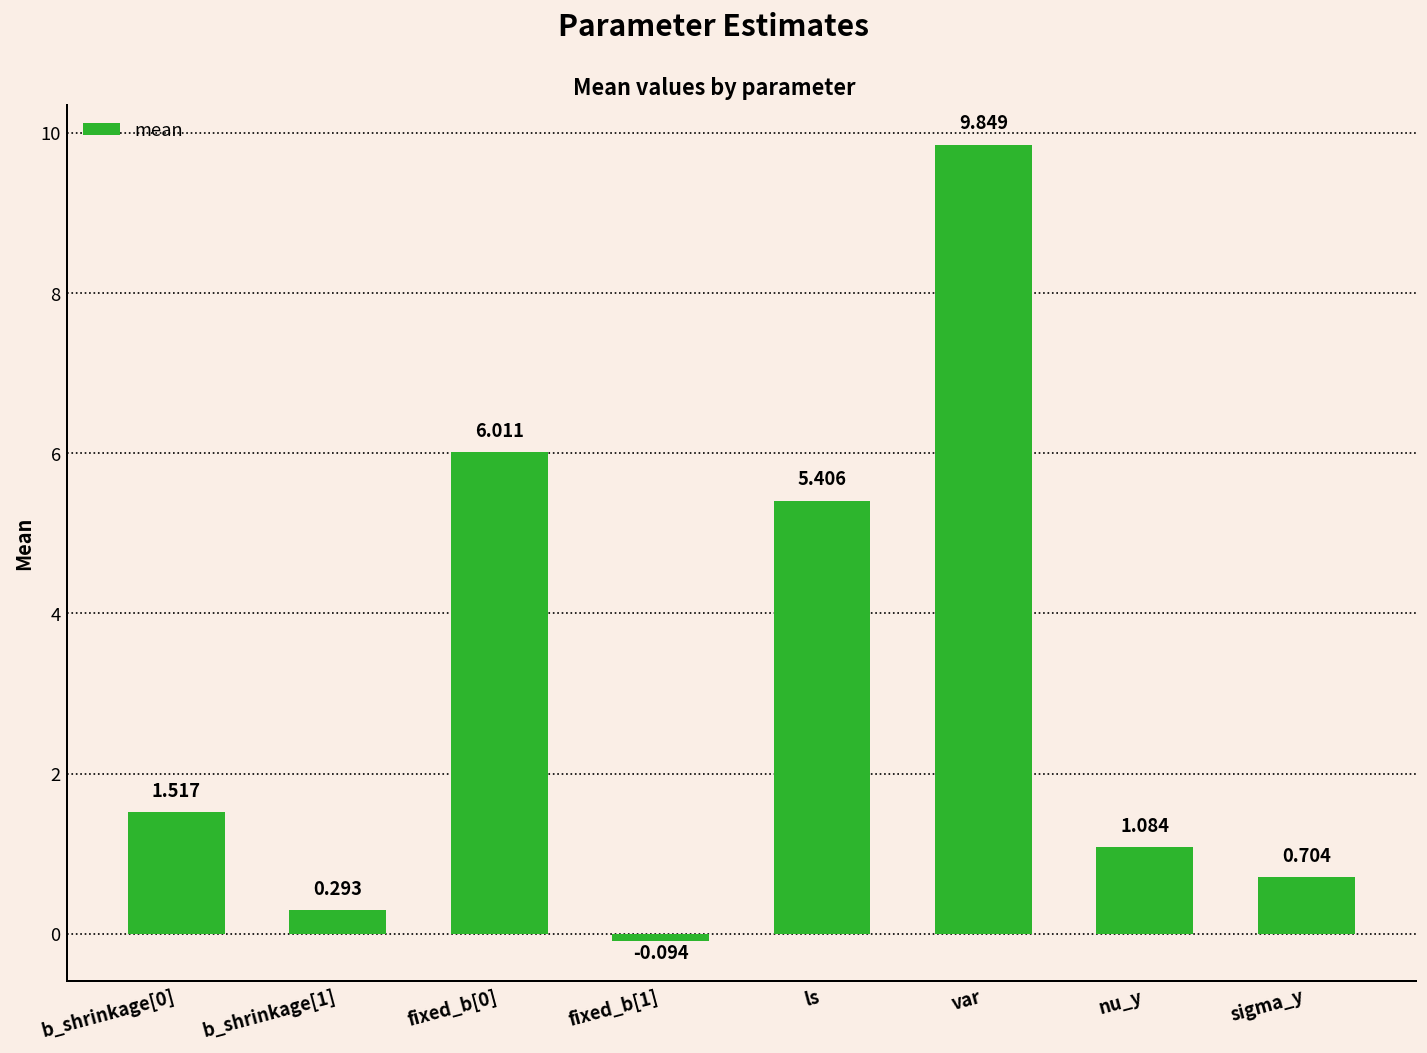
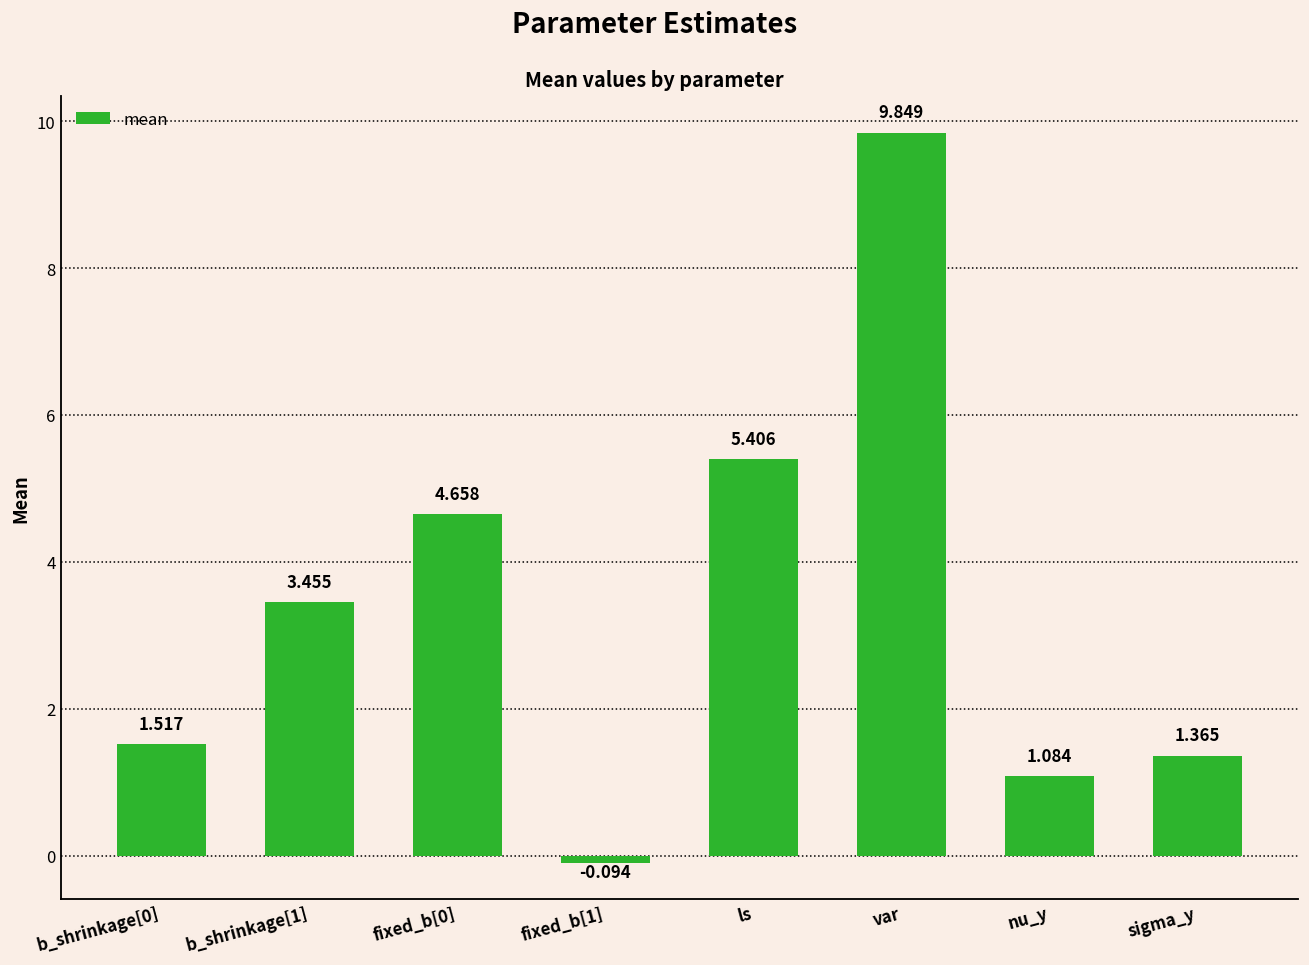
b_shrinkage[1]: 0.293 -> 3.455
fixed_b[0]: 6.011 -> 4.658
sigma_y: 0.704 -> 1.365
